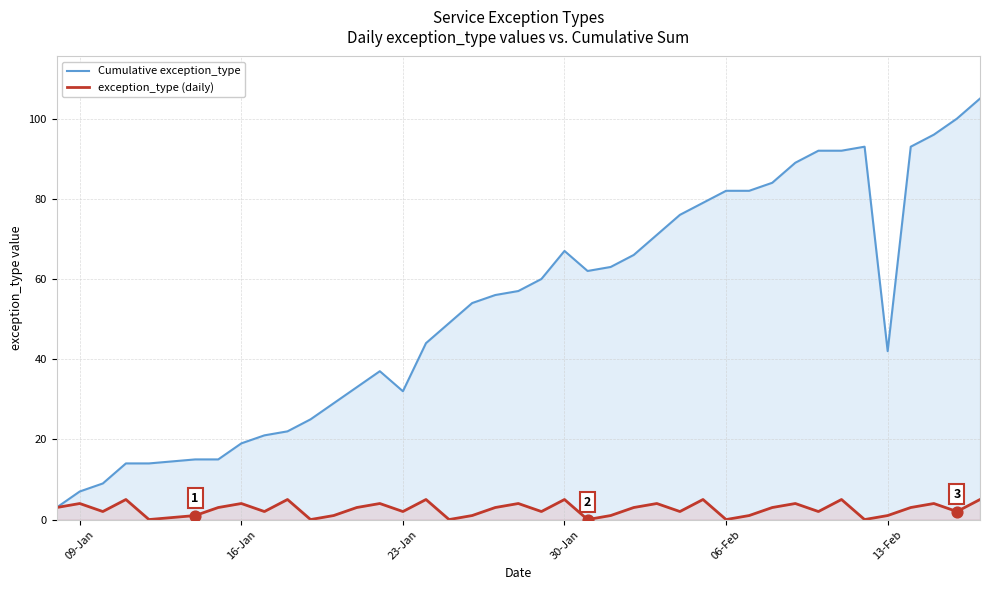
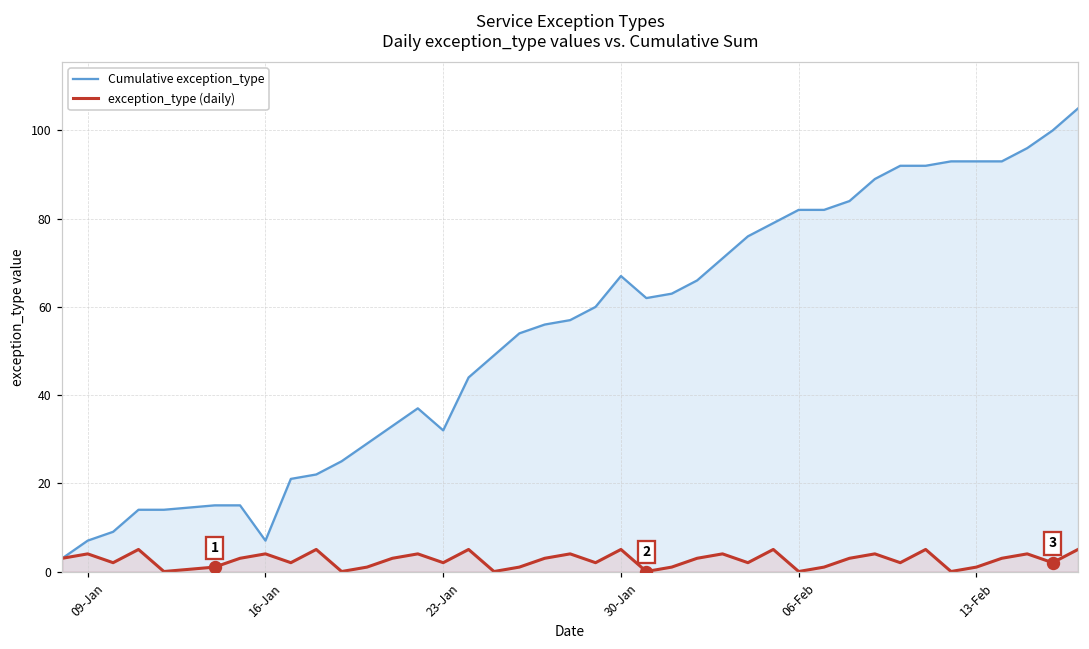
Cumulative exception_type, 16-Jan: 19 -> 7
Cumulative exception_type, 13-Feb: 42 -> 93
